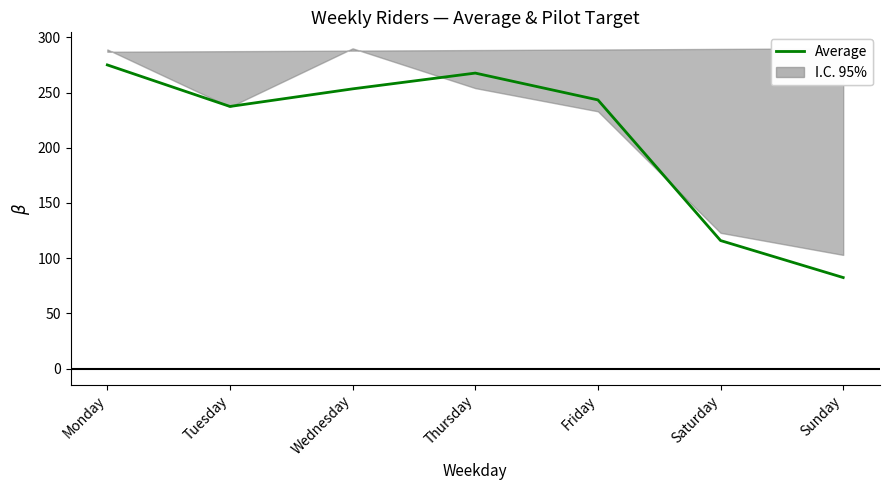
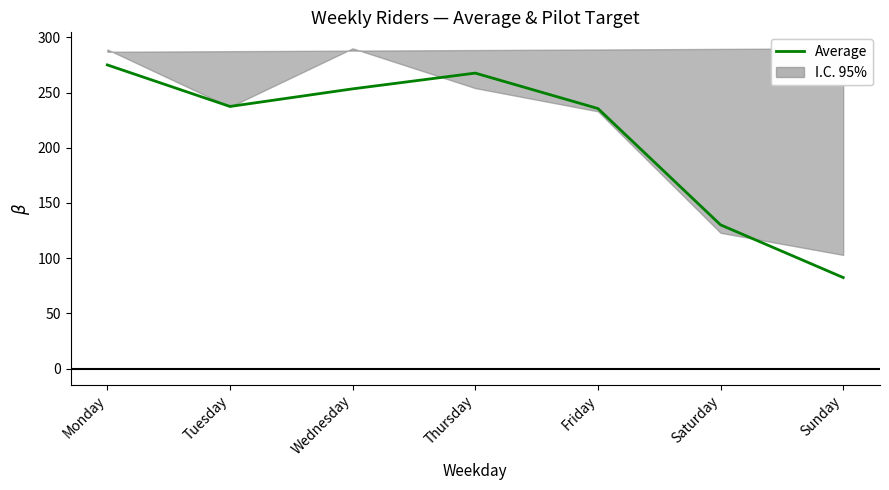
Average, Friday: 243 -> 236
Average, Saturday: 116 -> 130
